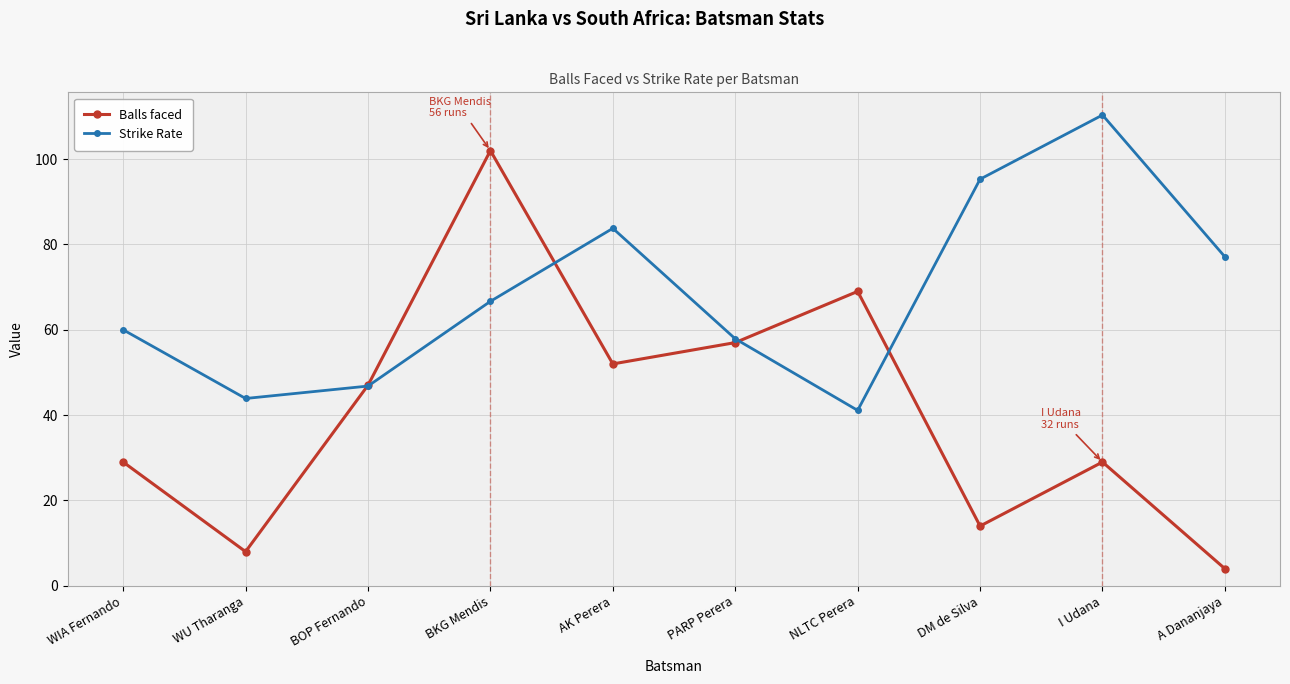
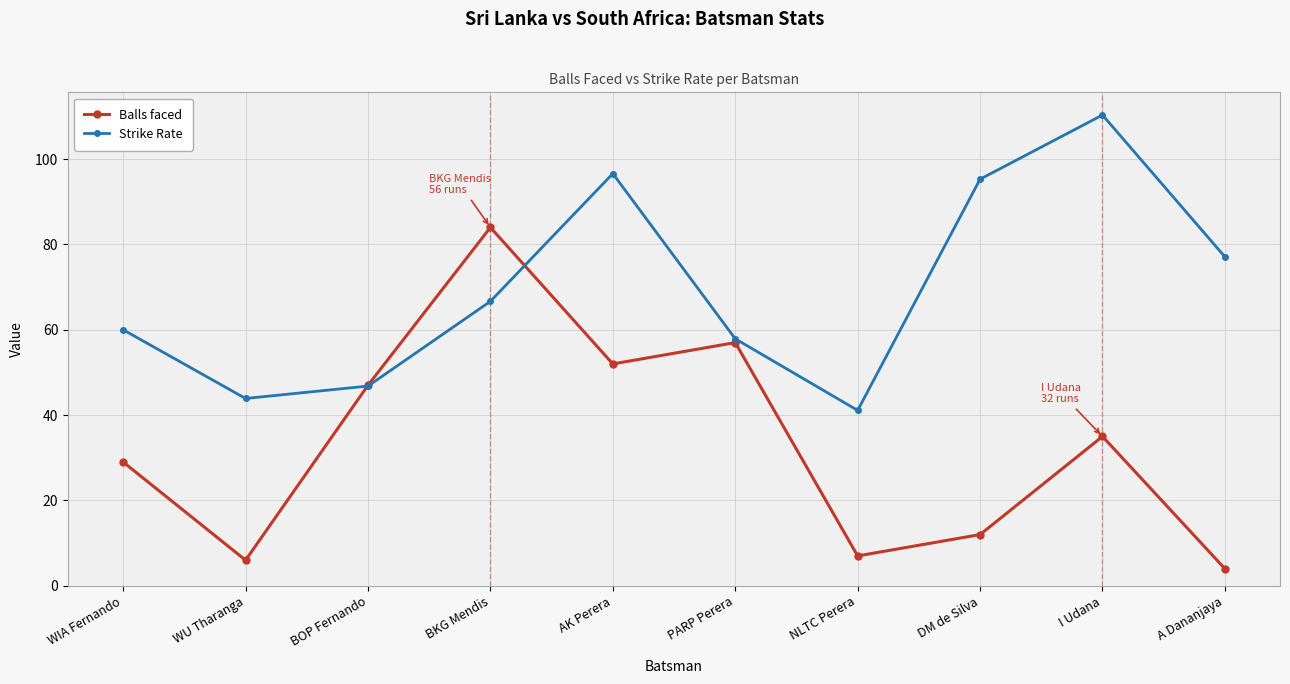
Balls faced, WU Tharanga: 8 -> 6
Balls faced, BKG Mendis: 102 -> 84
Strike Rate, AK Perera: 84 -> 97
Balls faced, NLTC Perera: 69 -> 7
Balls faced, DM de Silva: 14 -> 12
Balls faced, I Udana: 29 -> 35
